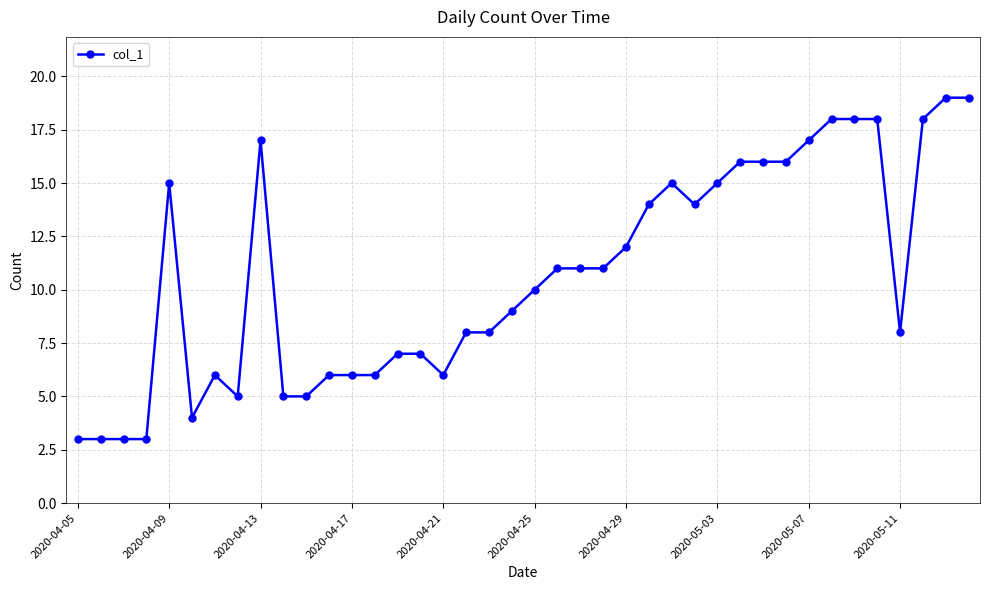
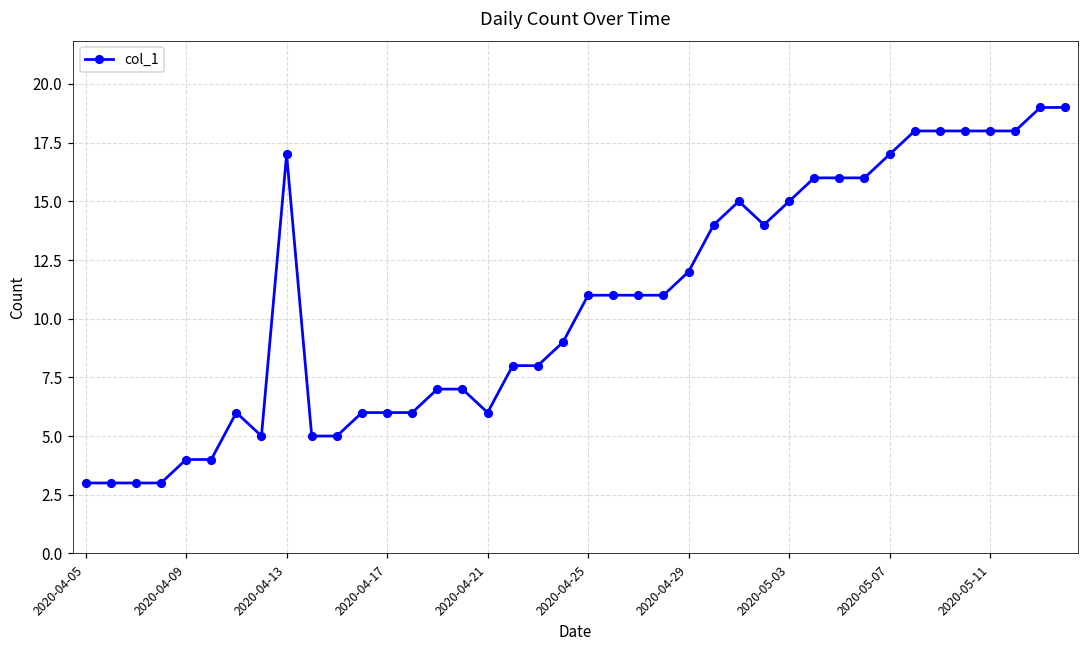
2020-04-09: 15 -> 4
2020-04-25: 10 -> 11
2020-05-11: 8 -> 18
